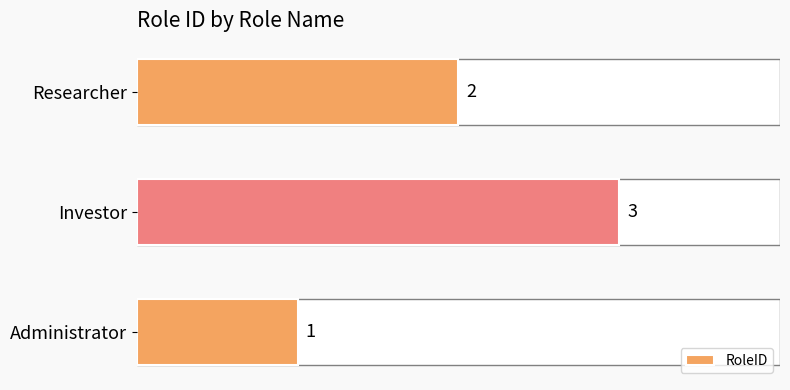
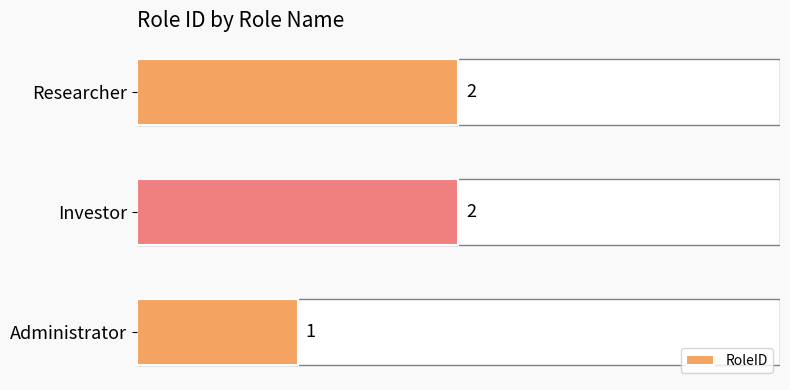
RoleID, Investor: 3 -> 2
